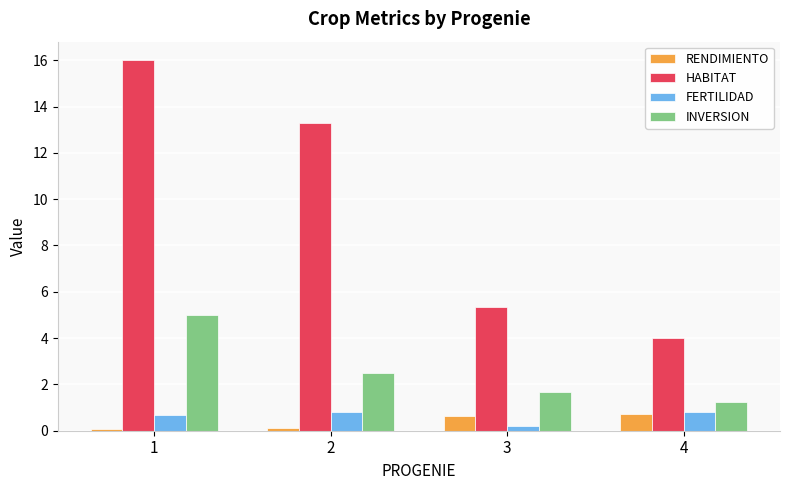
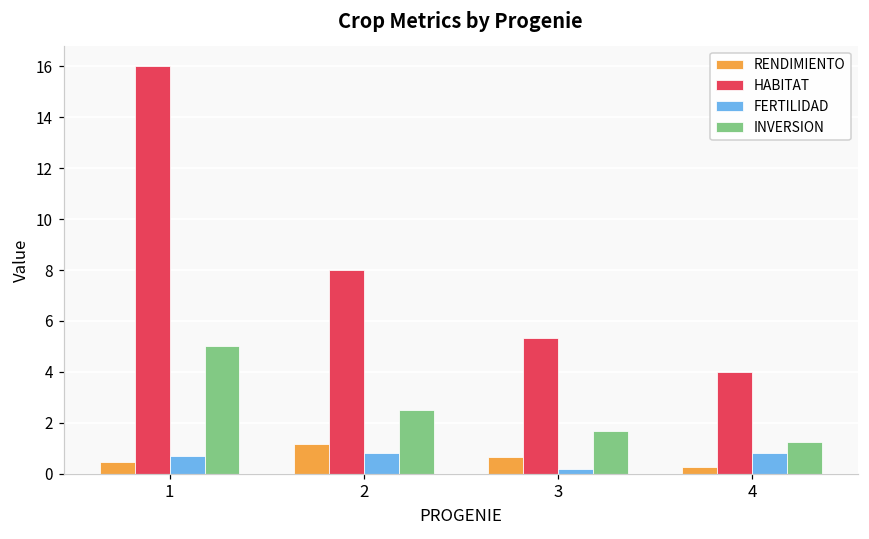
RENDIMIENTO, 1: 0.1 -> 0.5
RENDIMIENTO, 2: 0.1 -> 1.2
HABITAT, 2: 13.3 -> 8.0
RENDIMIENTO, 4: 0.7 -> 0.3
